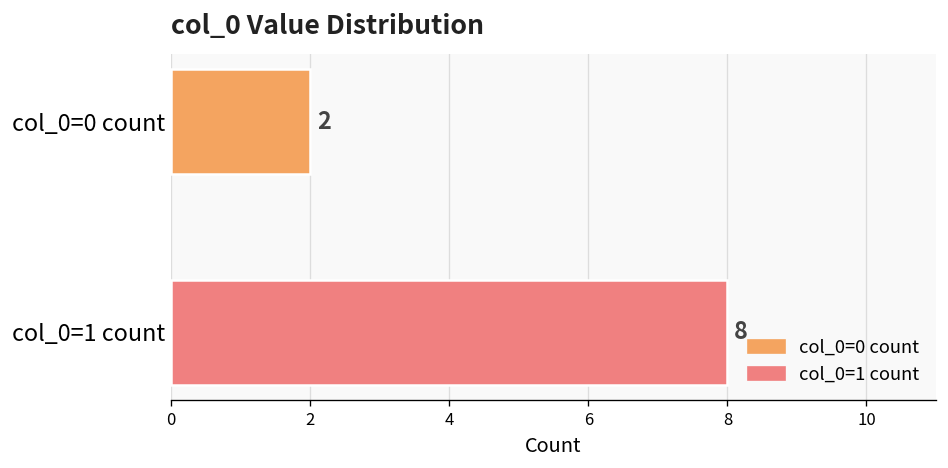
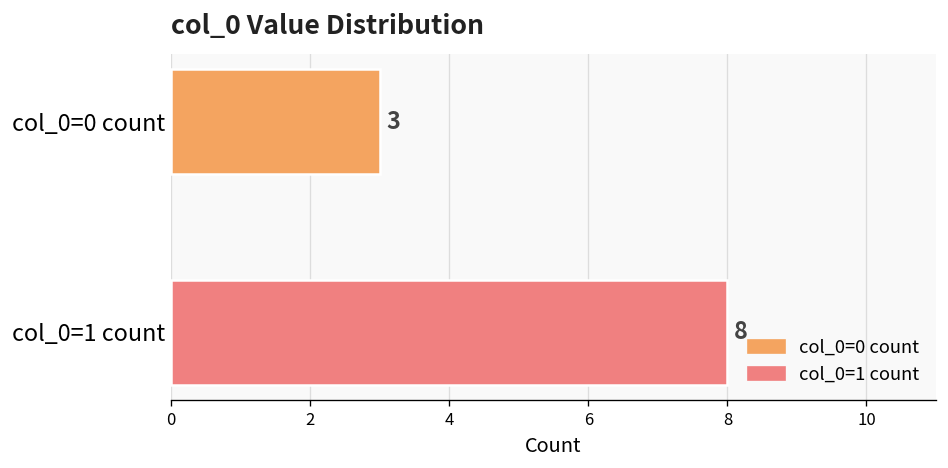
col_0=0 count: 2 -> 3
